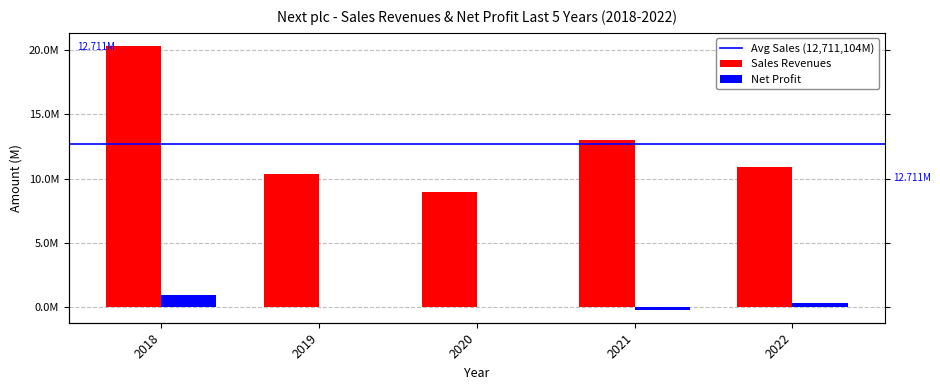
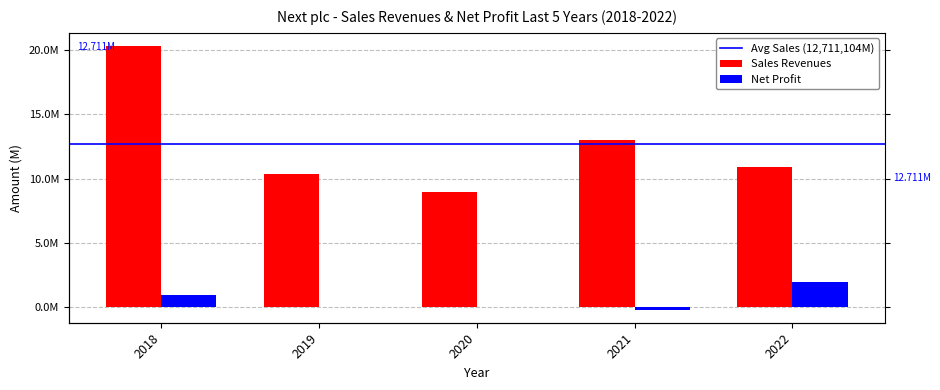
Net Profit, 2022: 300000 -> 2000000
